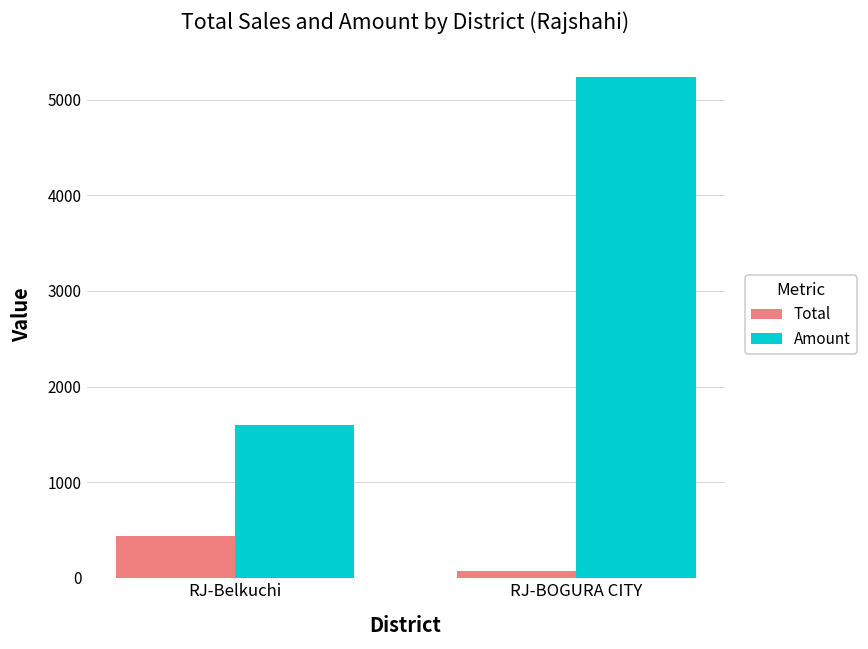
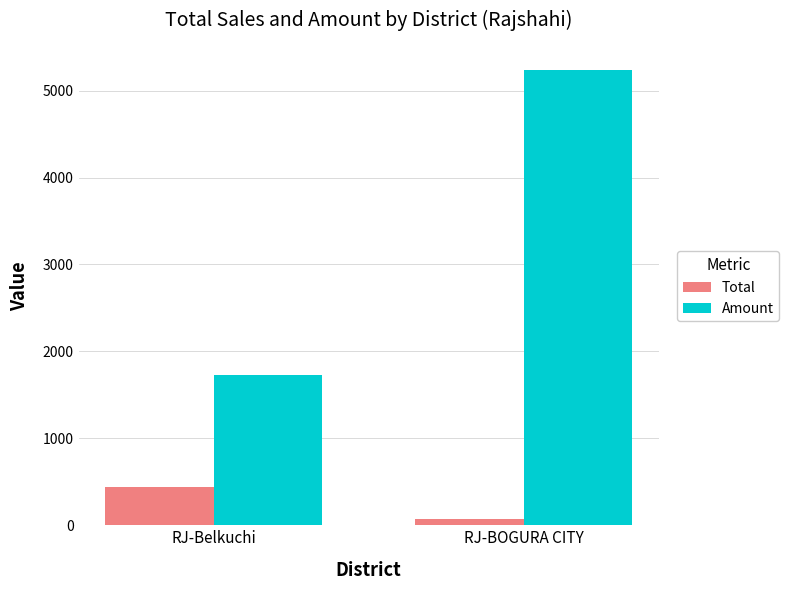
Amount, RJ-Belkuchi: 1600 -> 1700
